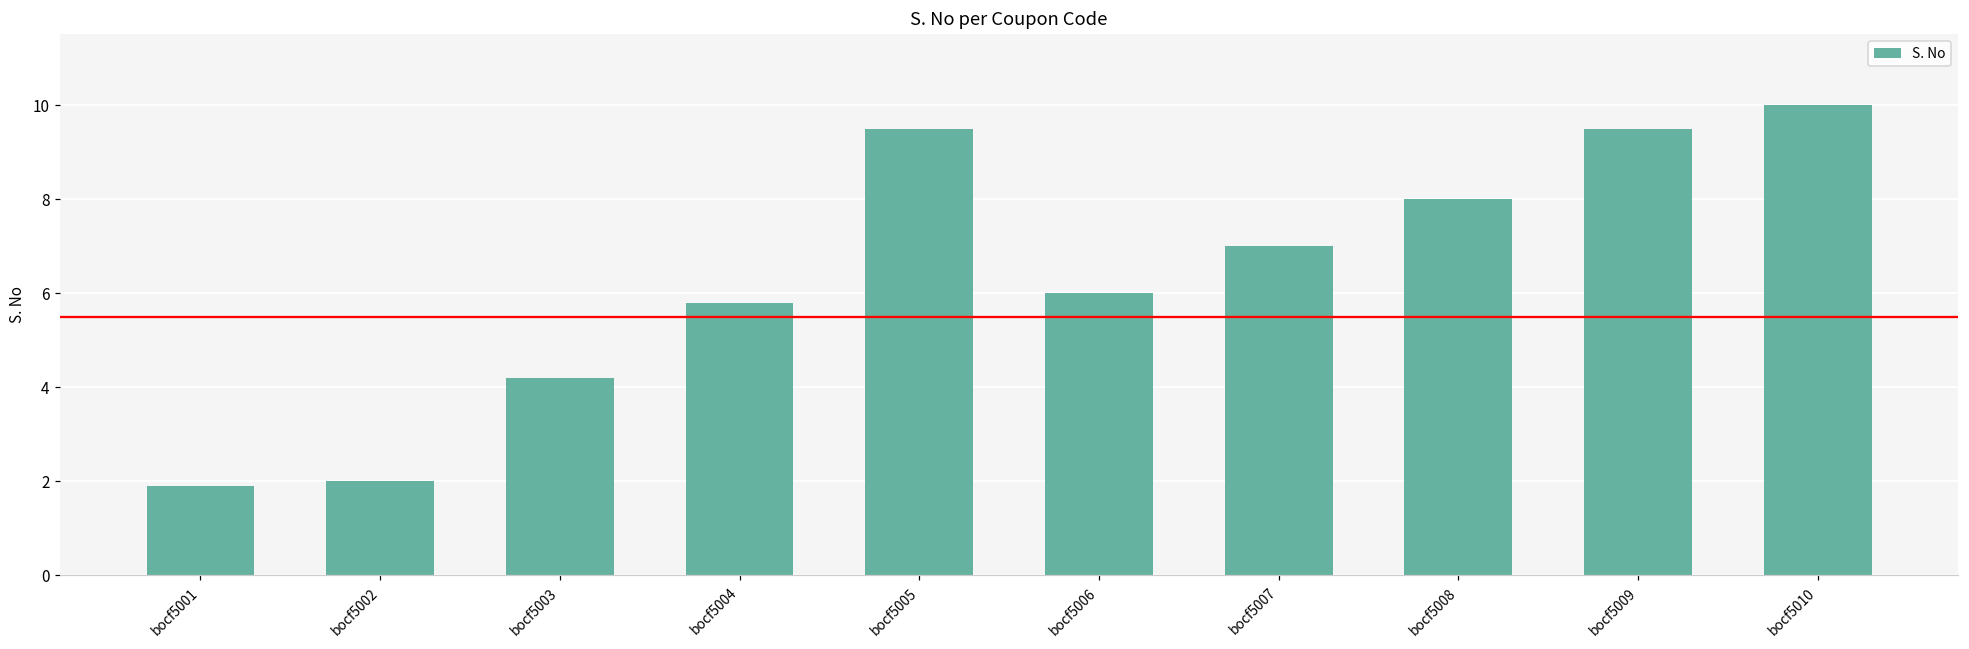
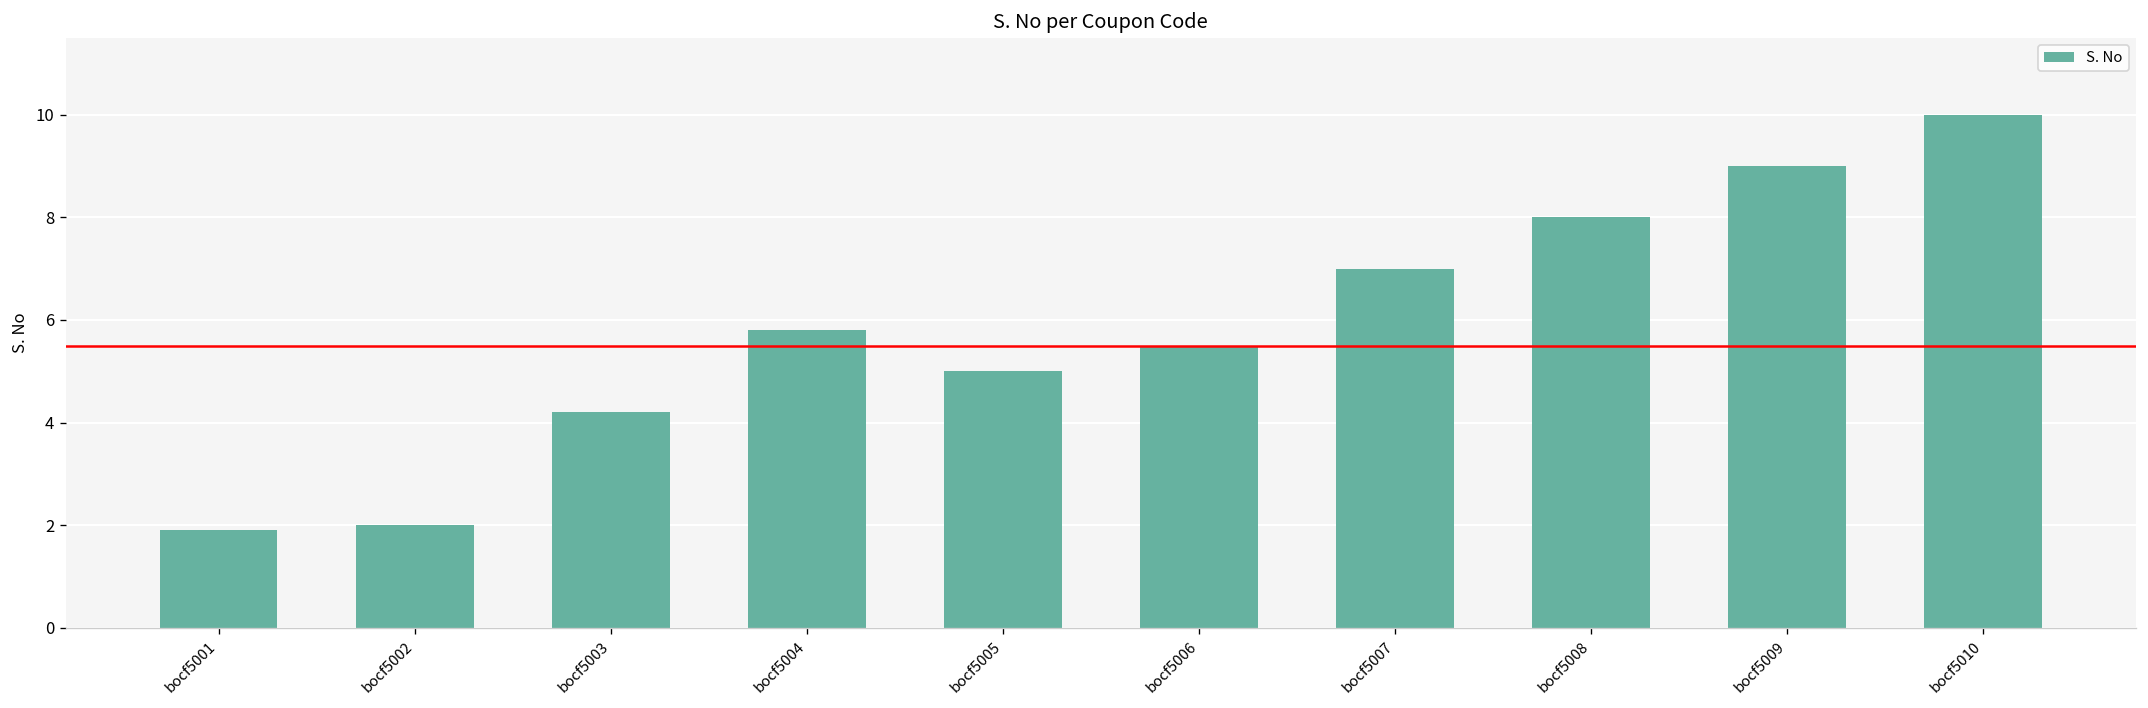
bocf5005: 9.5 -> 5.0
bocf5006: 6.0 -> 5.5
bocf5009: 9.5 -> 9.0
